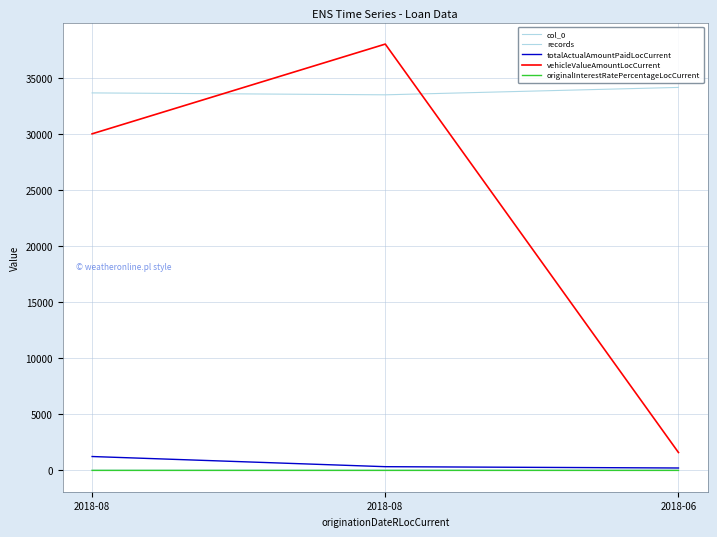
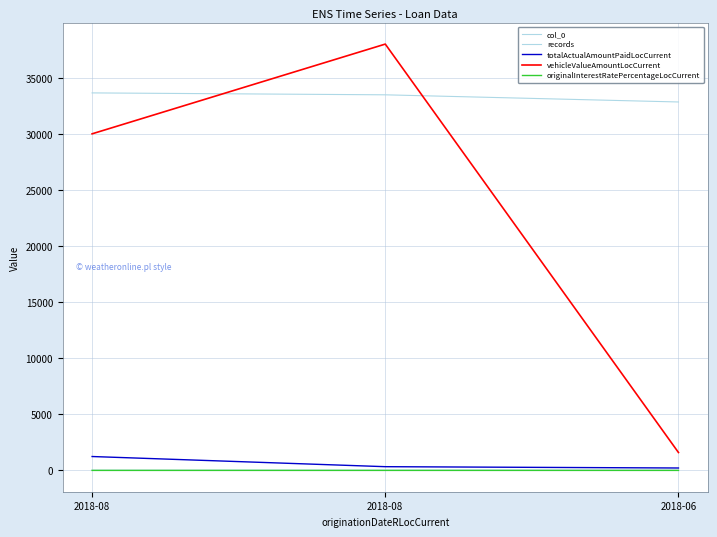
col_0, 2018-06: 34200 -> 32900
